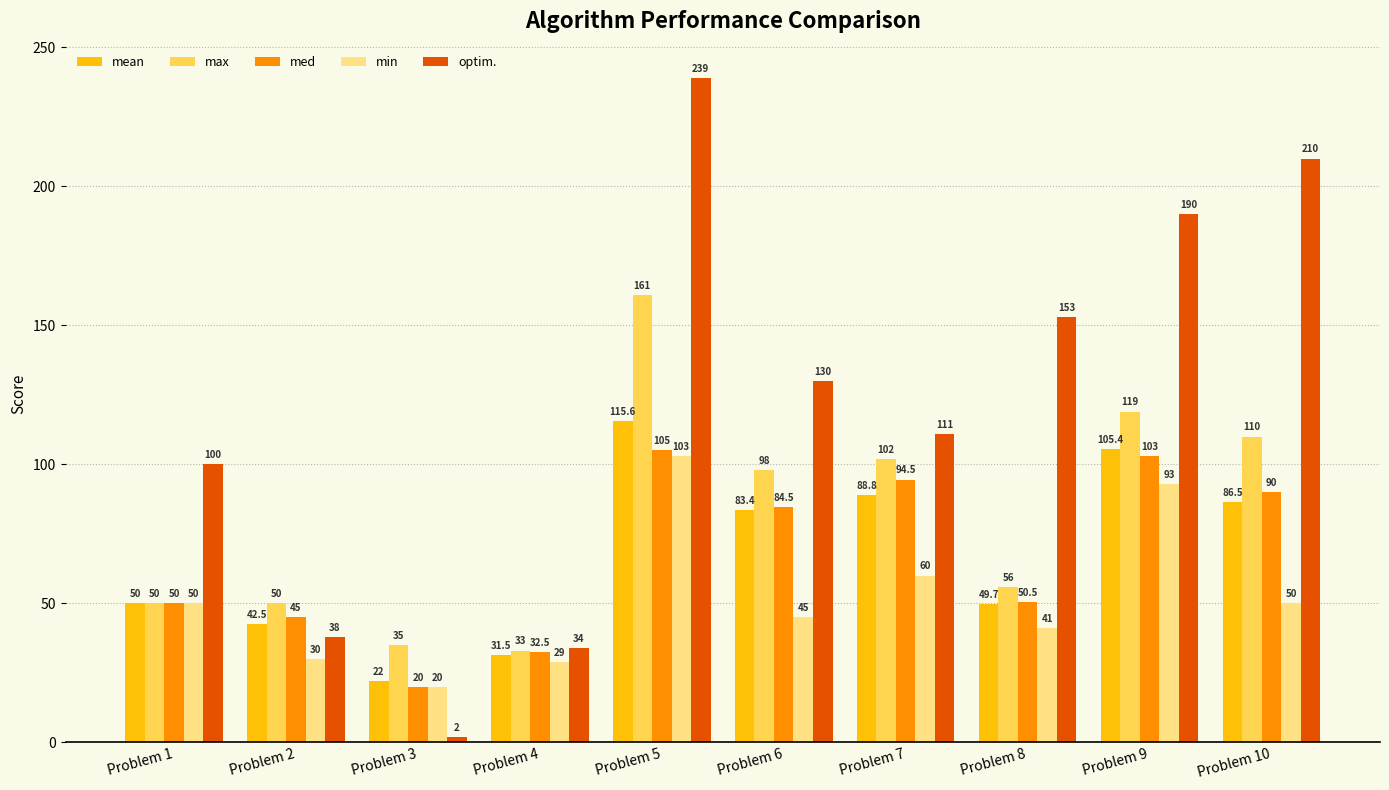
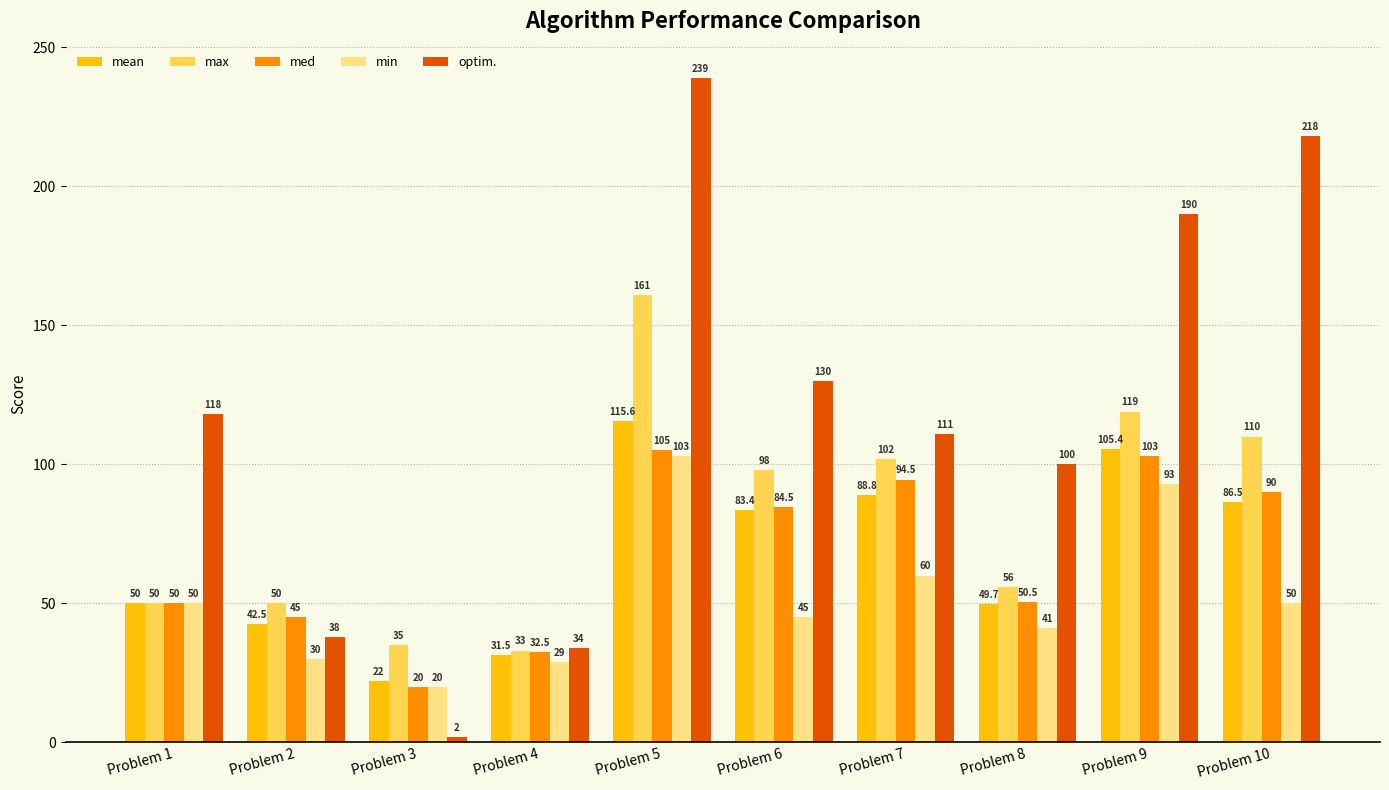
optim., Problem 1: 100 -> 118
optim., Problem 8: 153 -> 100
optim., Problem 10: 210 -> 218
